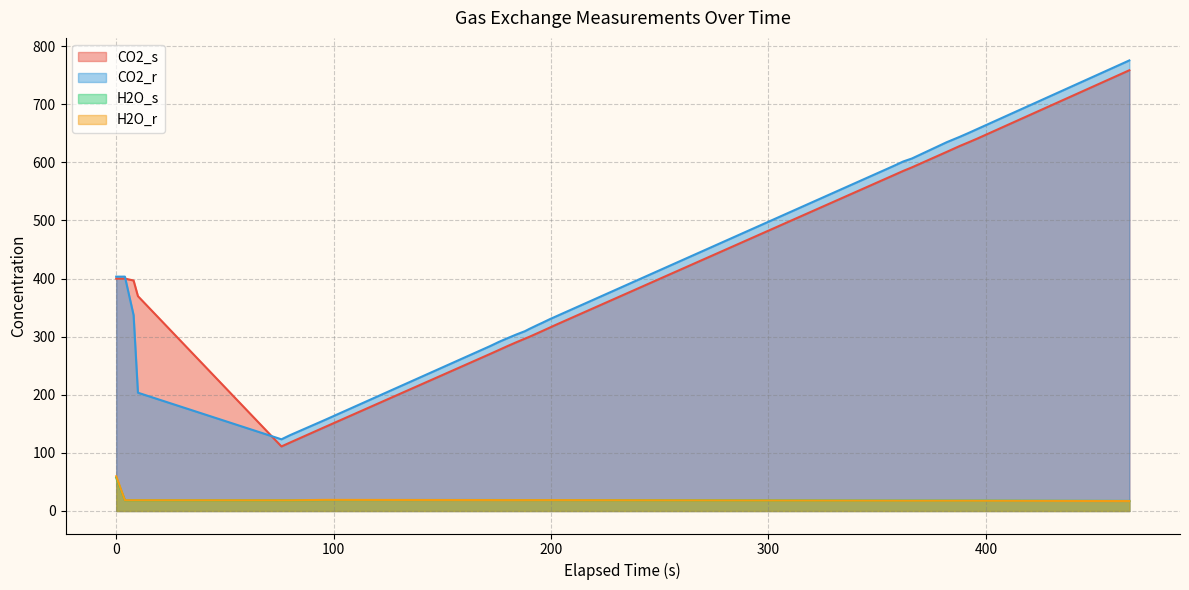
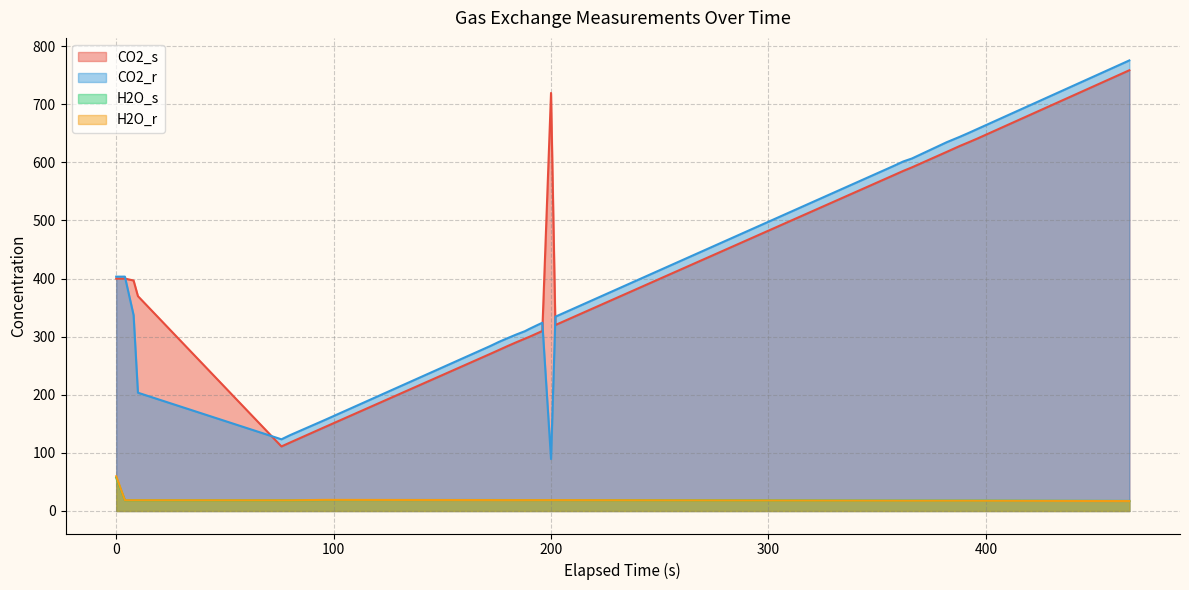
CO2_s, 200: 320 -> 720
CO2_r, 200: 330 -> 90
